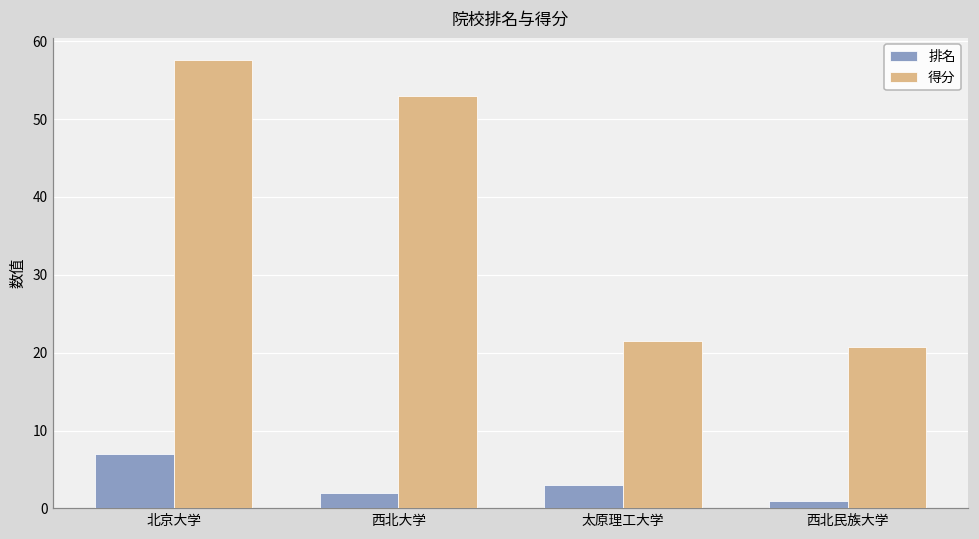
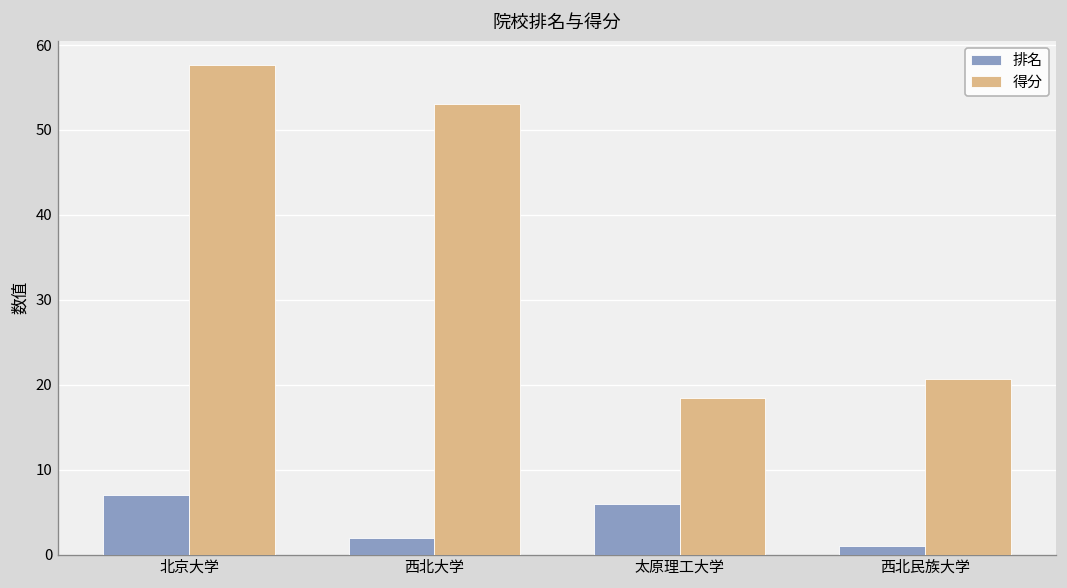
排名, 太原理工大学: 3 -> 6
得分, 太原理工大学: 22 -> 18
